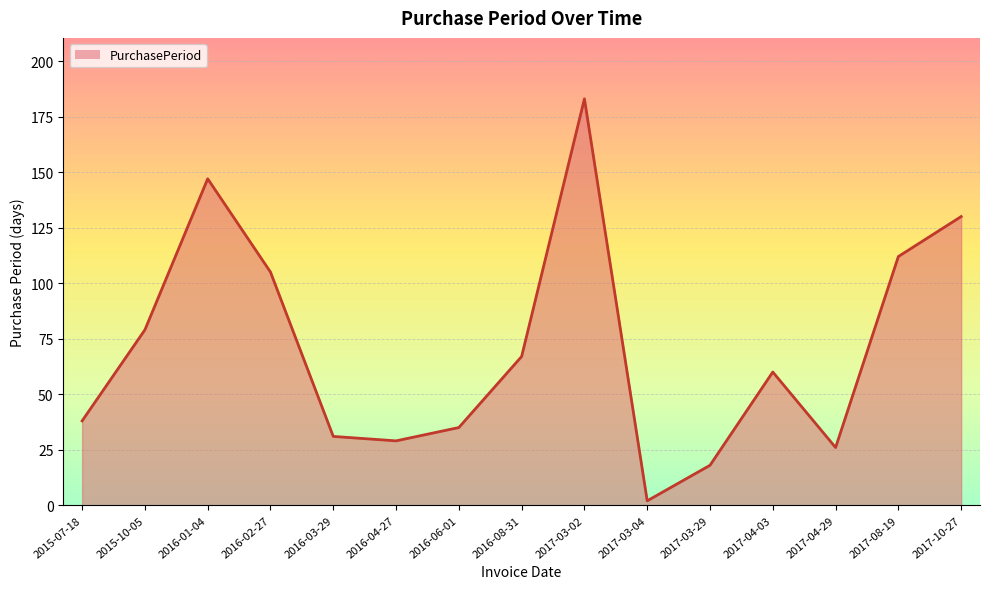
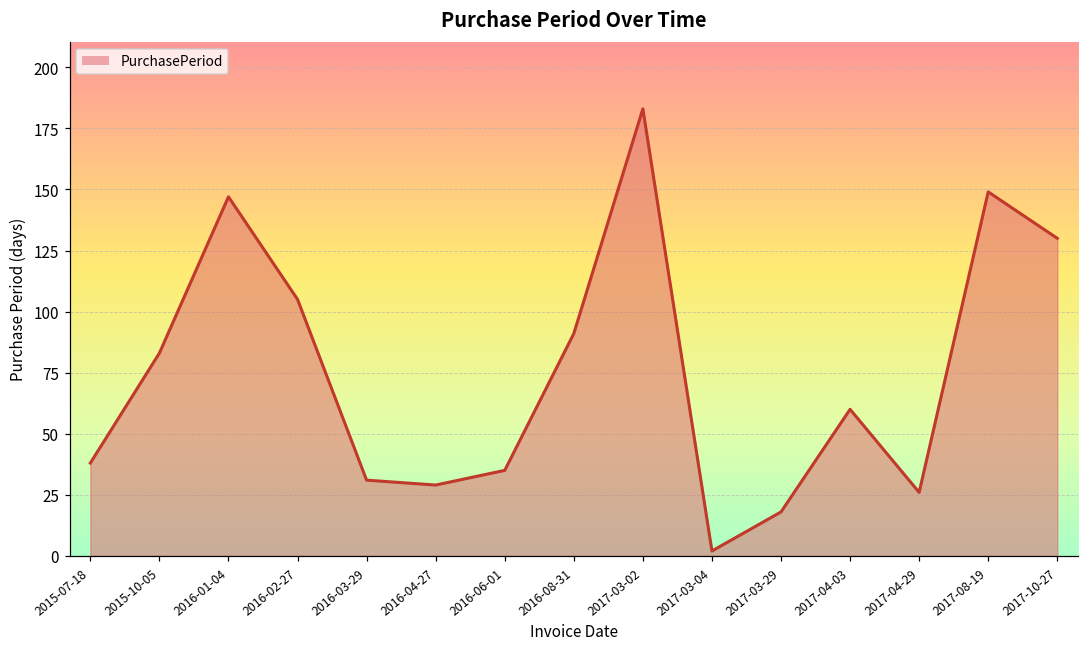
2015-10-05: 79 -> 83
2016-08-31: 67 -> 91
2017-08-19: 112 -> 149
